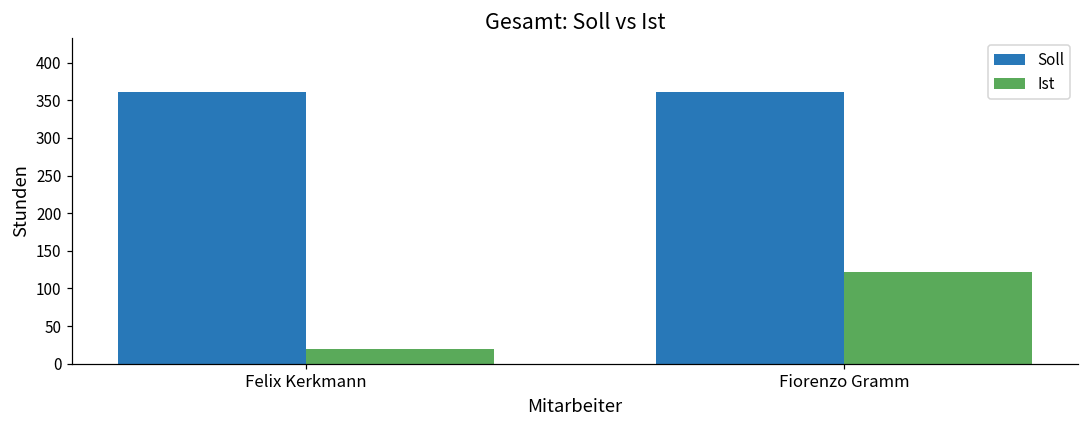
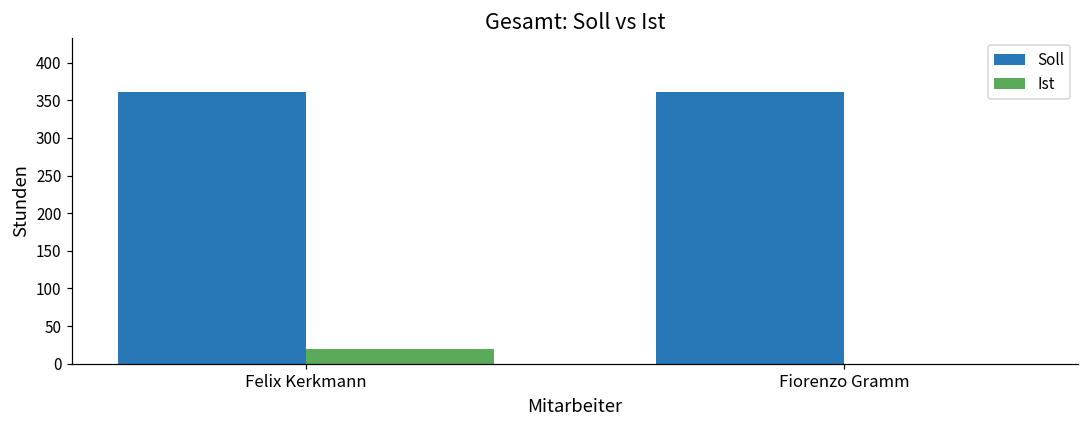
Ist, Fiorenzo Gramm: 120 -> 0
